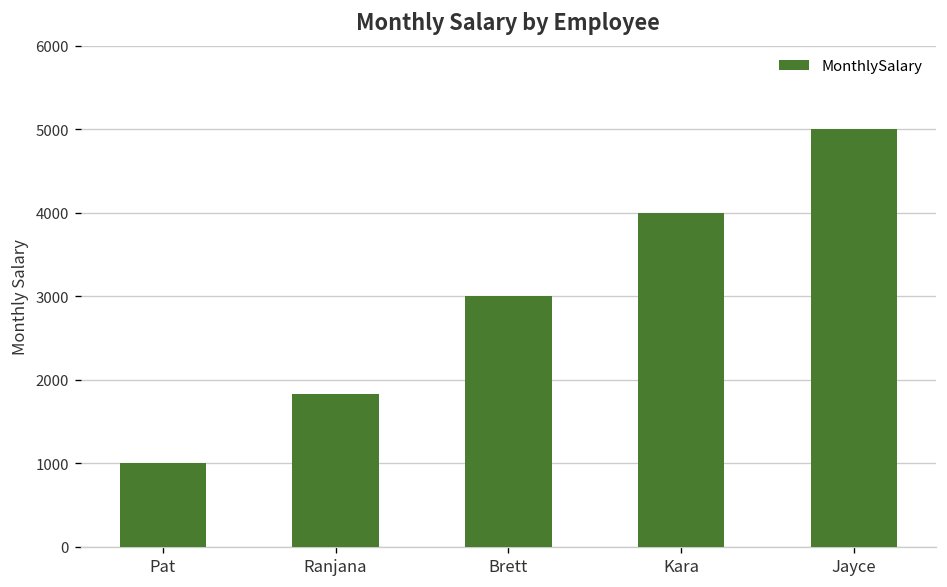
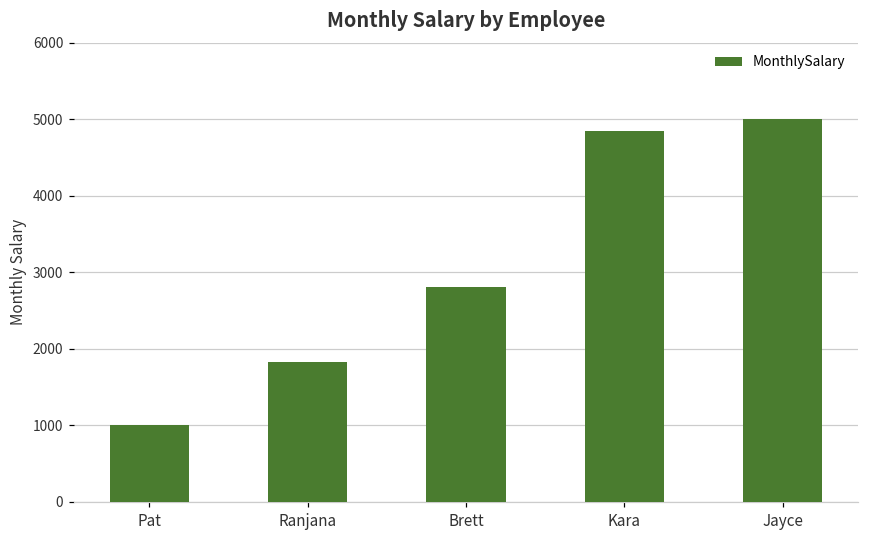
Brett: 3000 -> 2800
Kara: 4000 -> 4800
